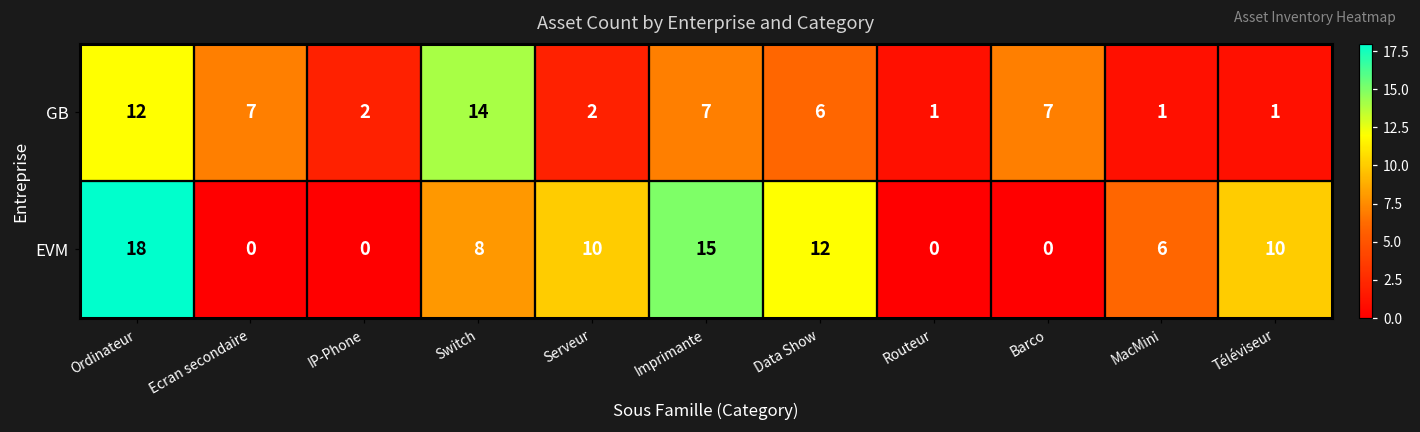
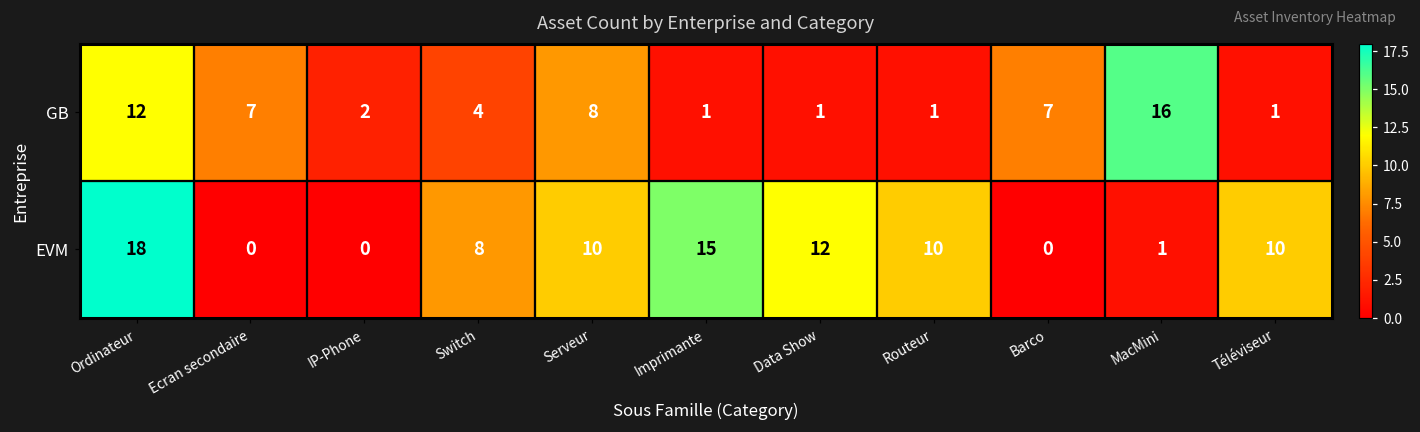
GB, Switch: 14 -> 4
GB, Serveur: 2 -> 8
GB, Imprimante: 7 -> 1
GB, Data Show: 6 -> 1
GB, MacMini: 1 -> 16
EVM, Routeur: 0 -> 10
EVM, MacMini: 6 -> 1
